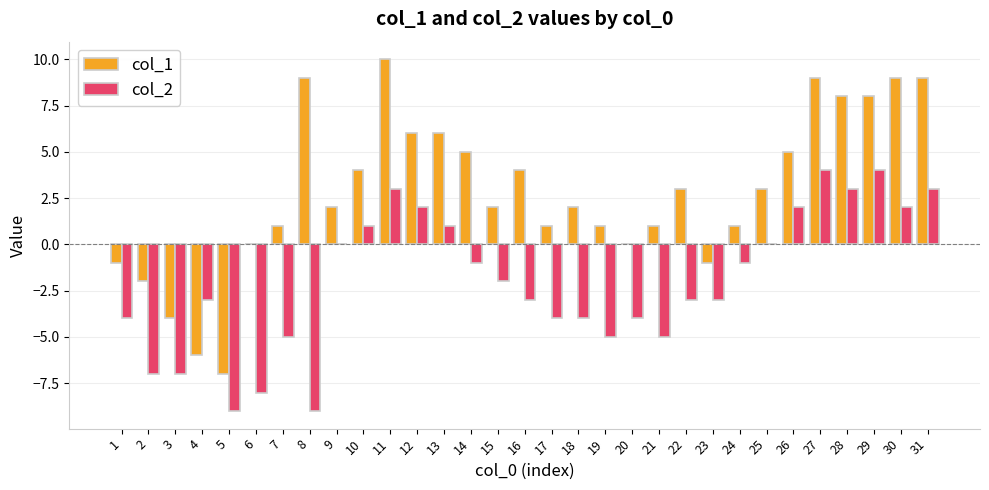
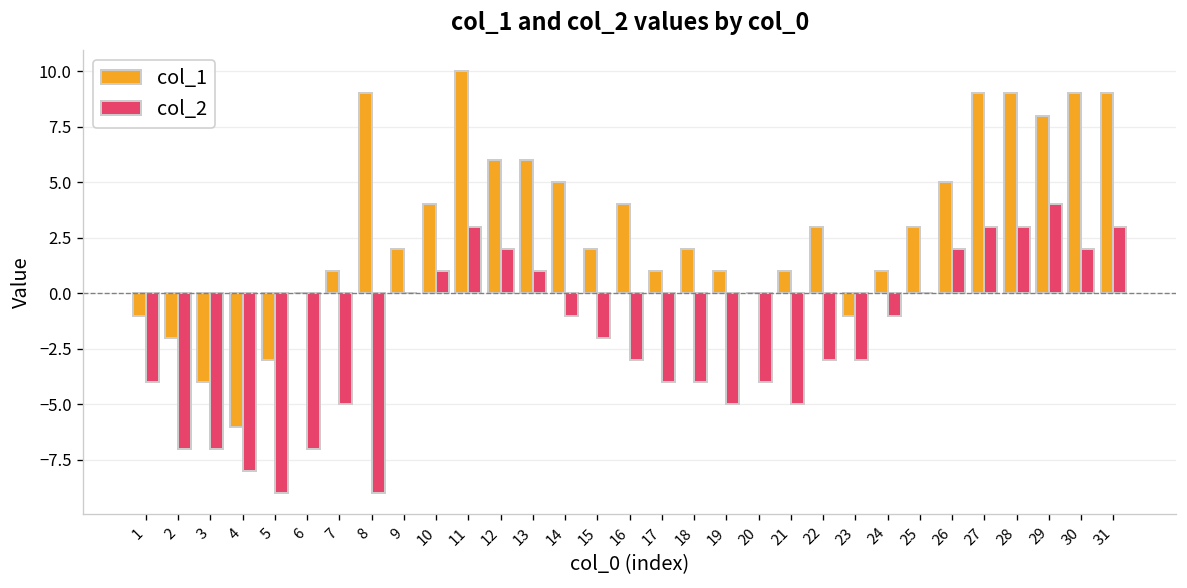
col_2, 4: -3 -> -8
col_1, 5: -7 -> -3
col_2, 6: -8 -> -7
col_2, 27: 4 -> 3
col_1, 28: 8 -> 9
